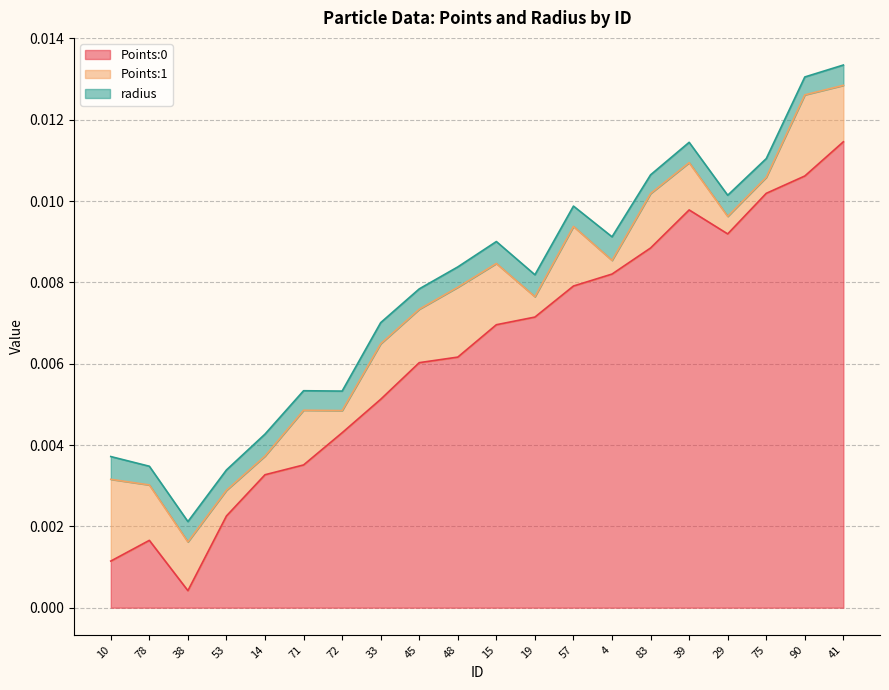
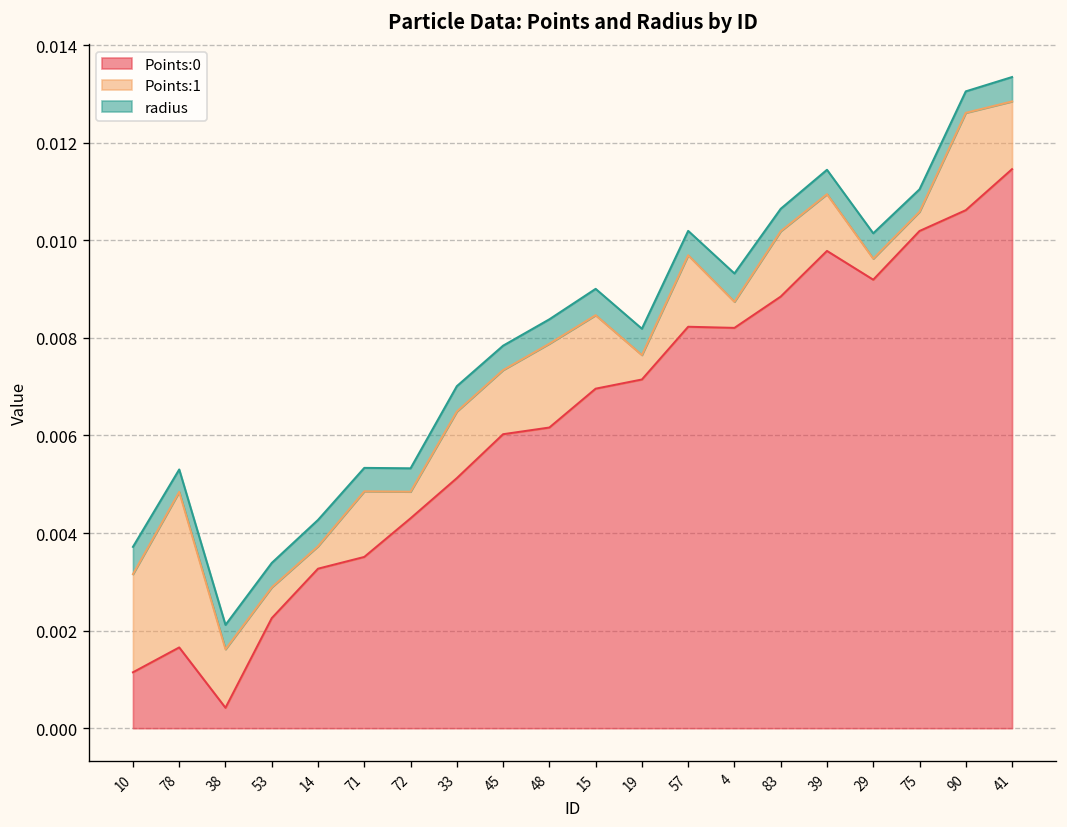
Points:1, 78: 0.0014 -> 0.0032
Points:0, 57: 0.0079 -> 0.0082
Points:1, 4: 0.0003 -> 0.0005
